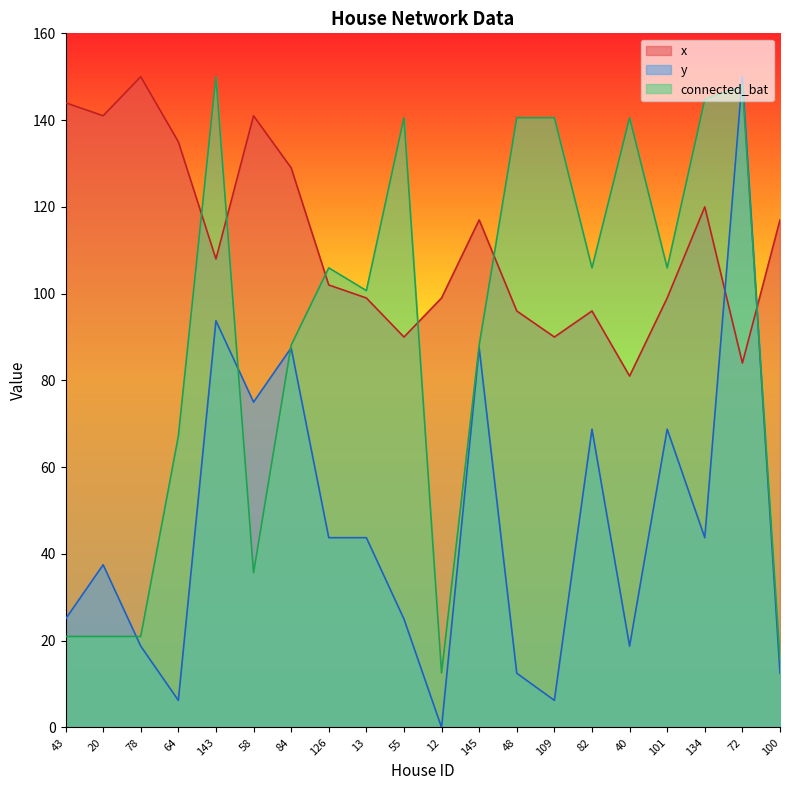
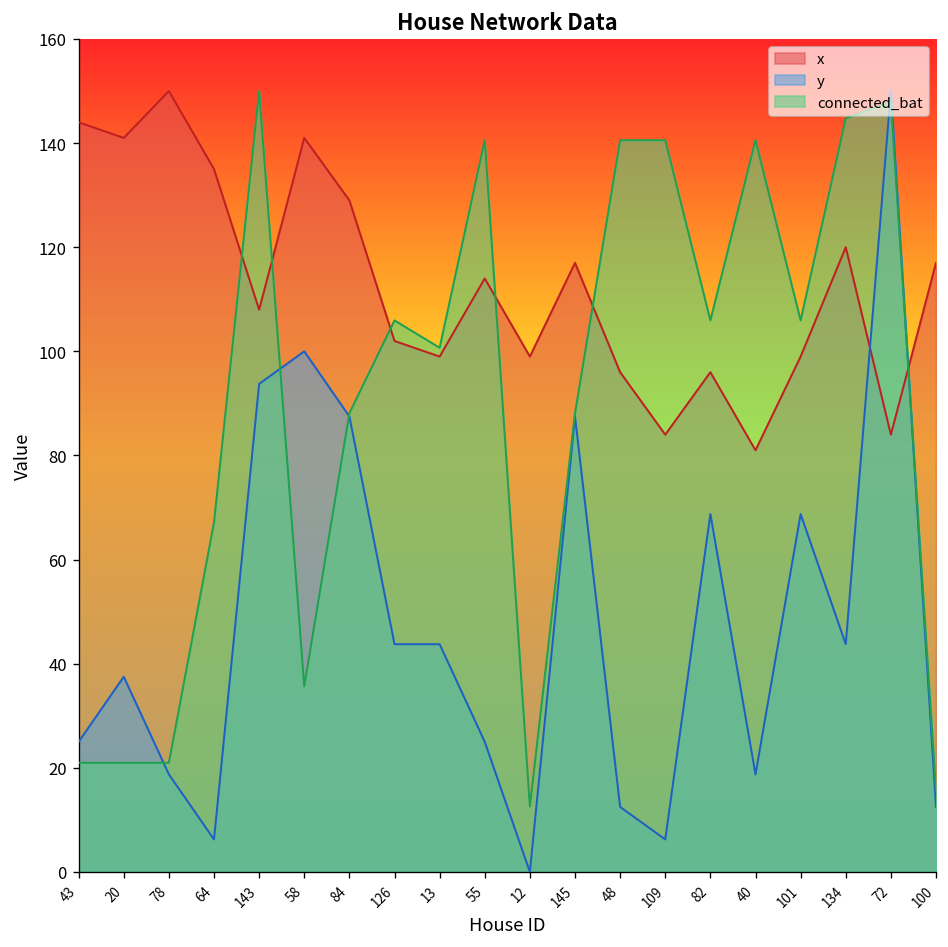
y, 58: 75 -> 100
x, 55: 90 -> 114
x, 109: 90 -> 84
